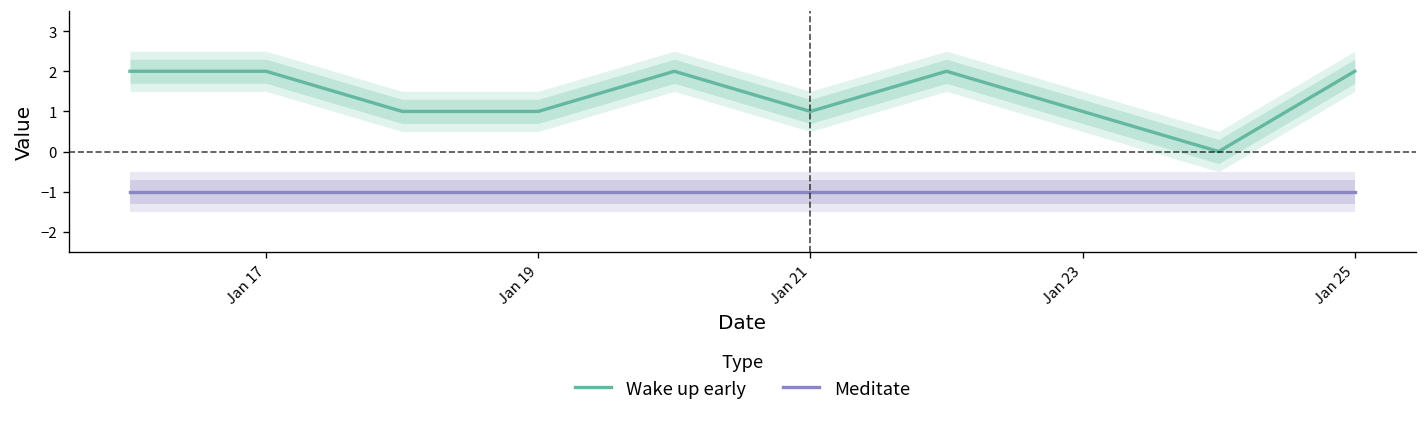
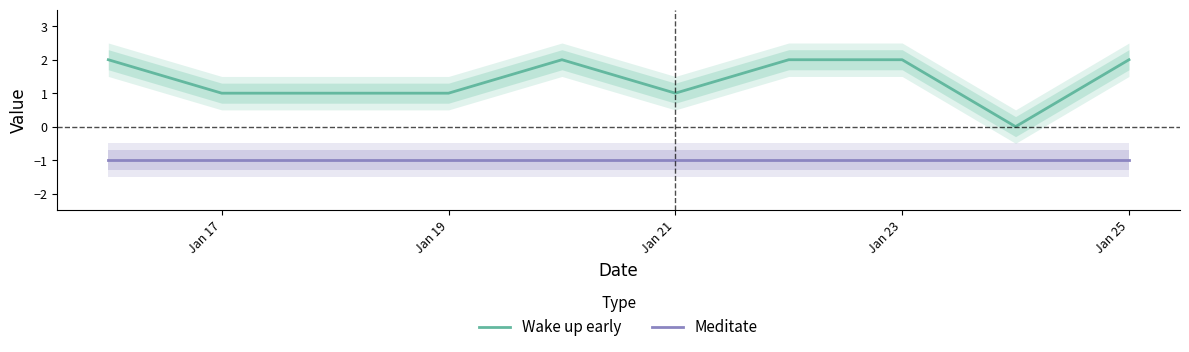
Wake up early, Jan 17: 2 -> 1
Wake up early, Jan 23: 1 -> 2
